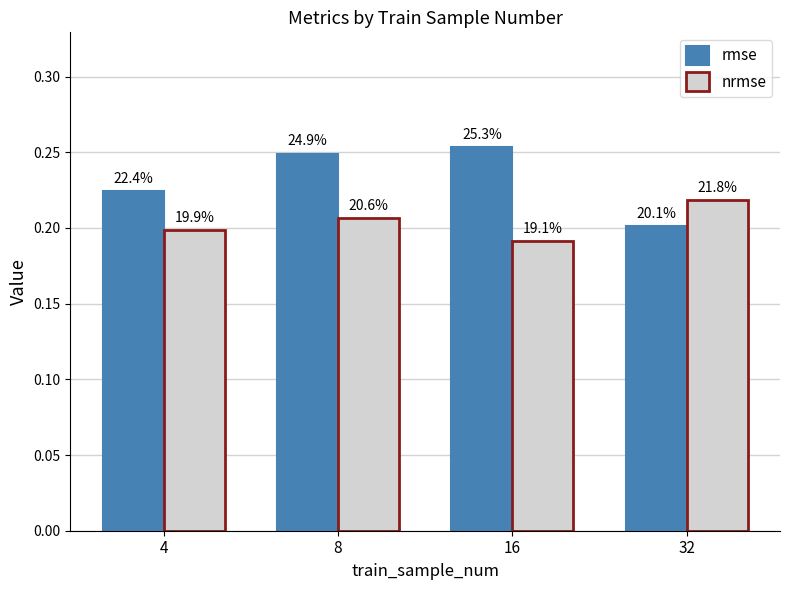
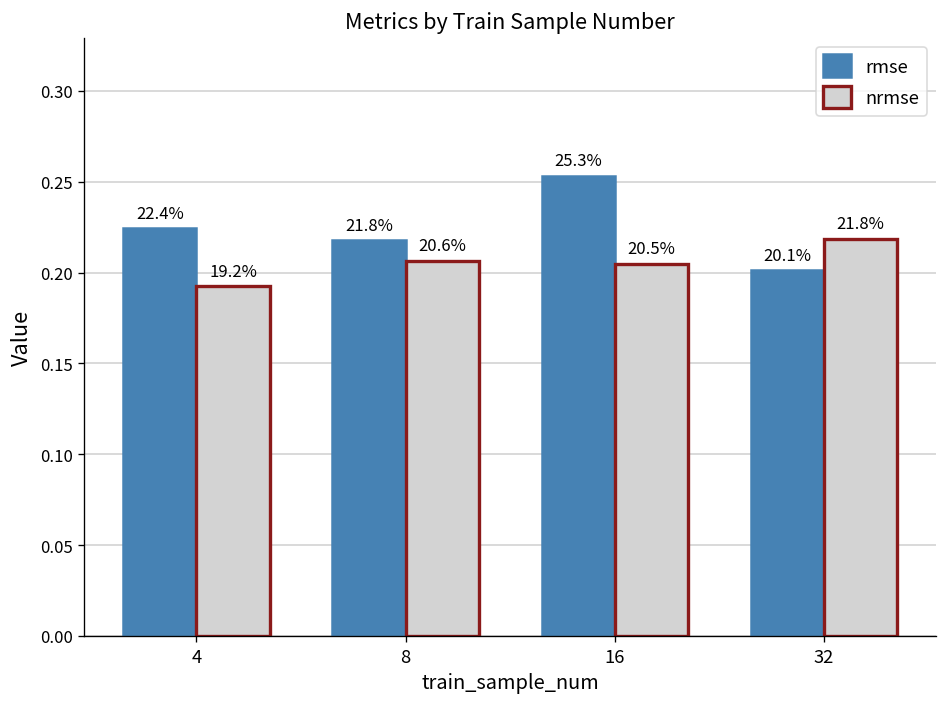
nrmse, 4: 19.9% -> 19.2%
rmse, 8: 24.9% -> 21.8%
nrmse, 16: 19.1% -> 20.5%
